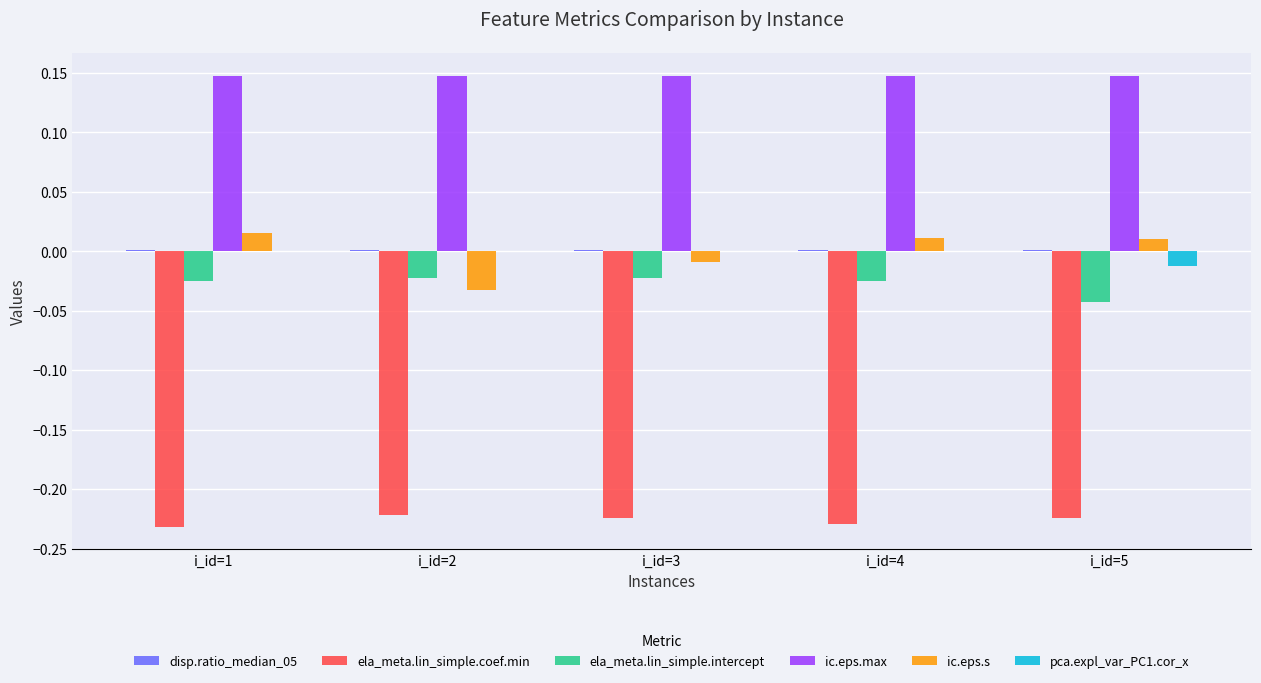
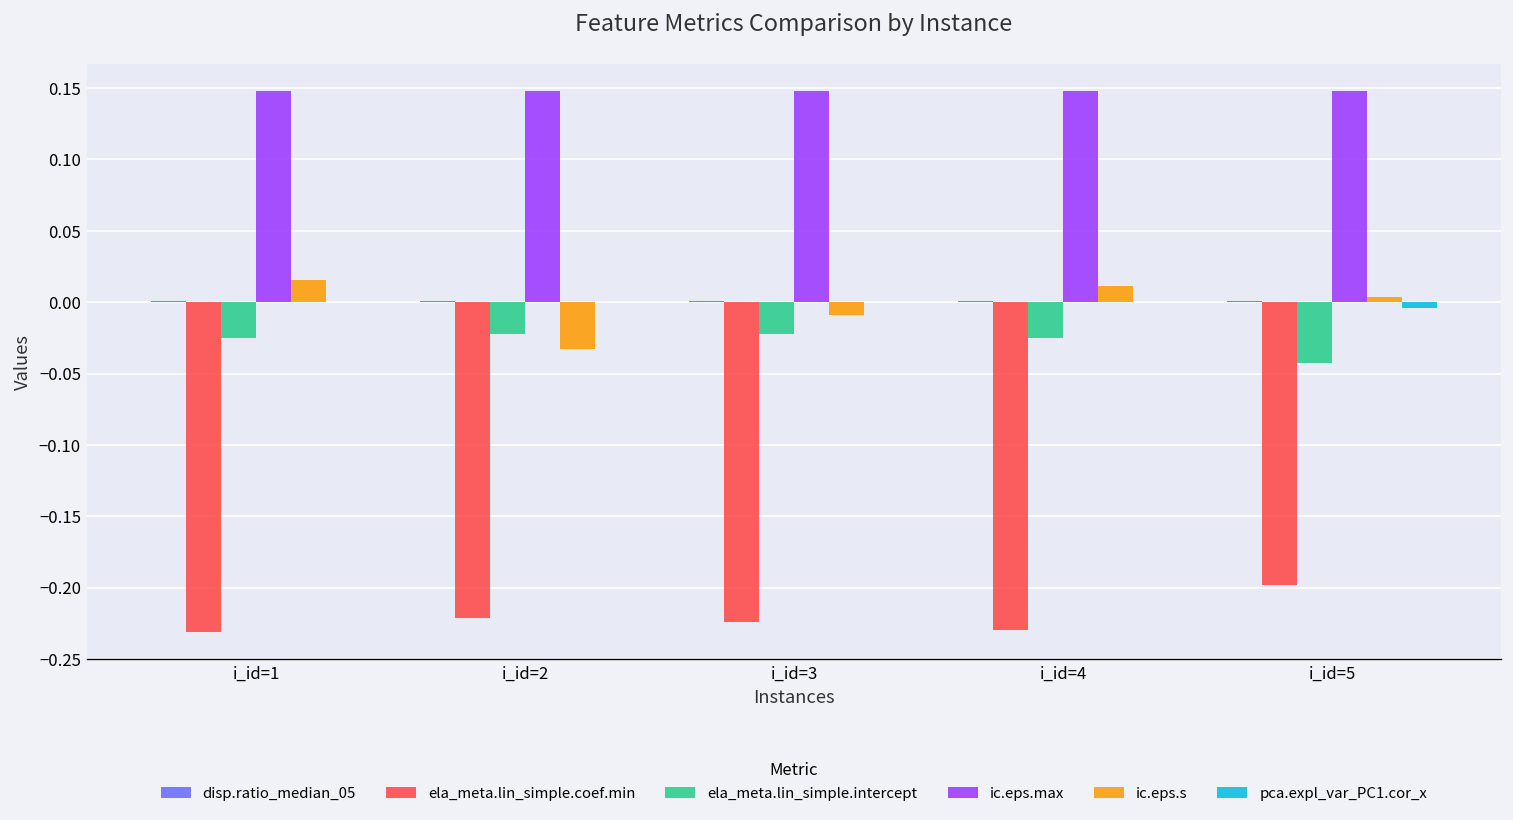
ela_meta.lin_simple.coef.min, i_id=5: -0.224 -> -0.198
ic.eps.s, i_id=5: 0.011 -> 0.004
pca.expl_var_PC1.cor_x, i_id=5: -0.012 -> -0.004
